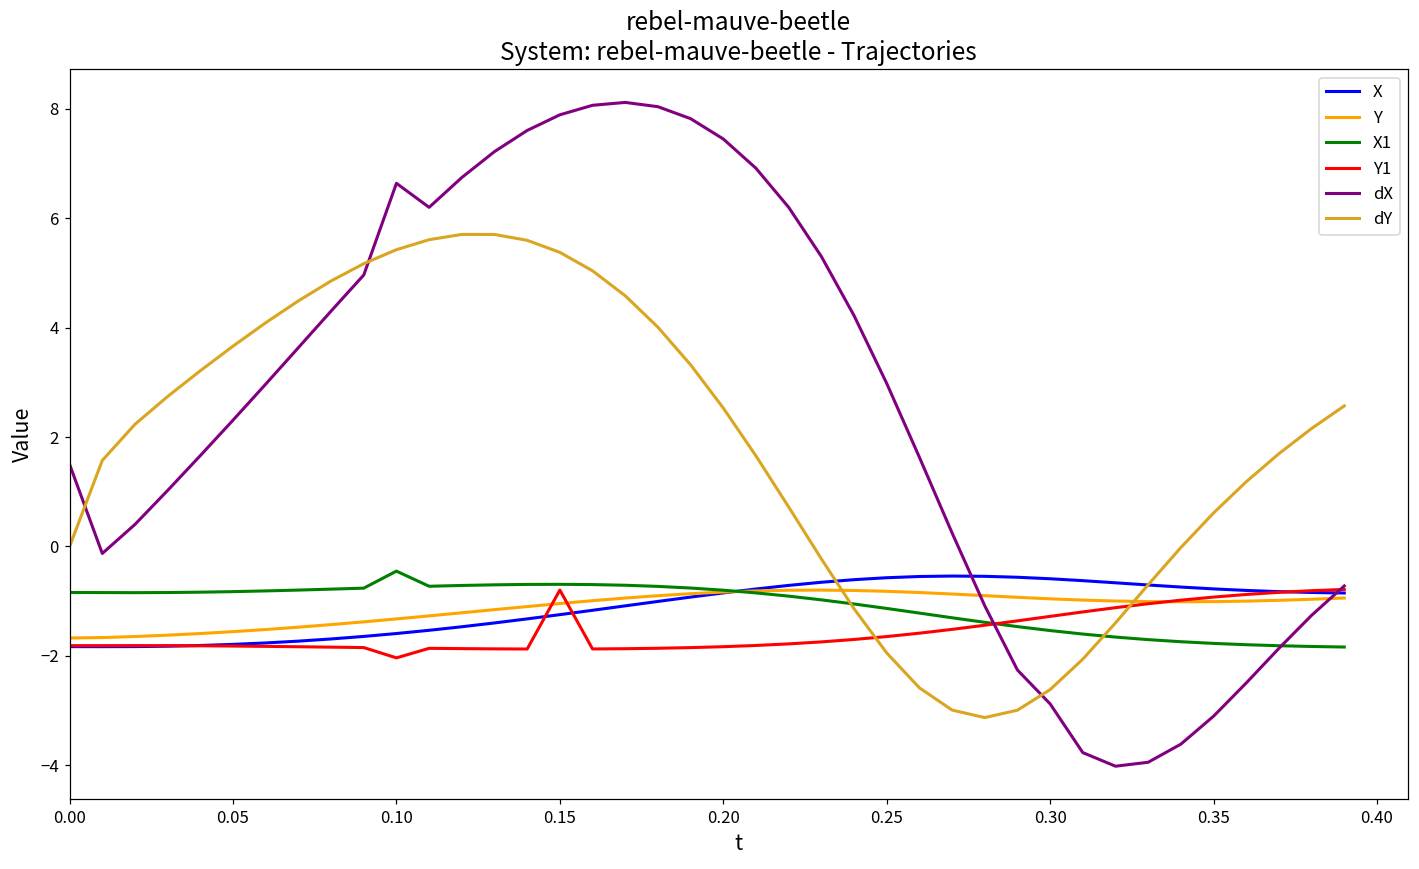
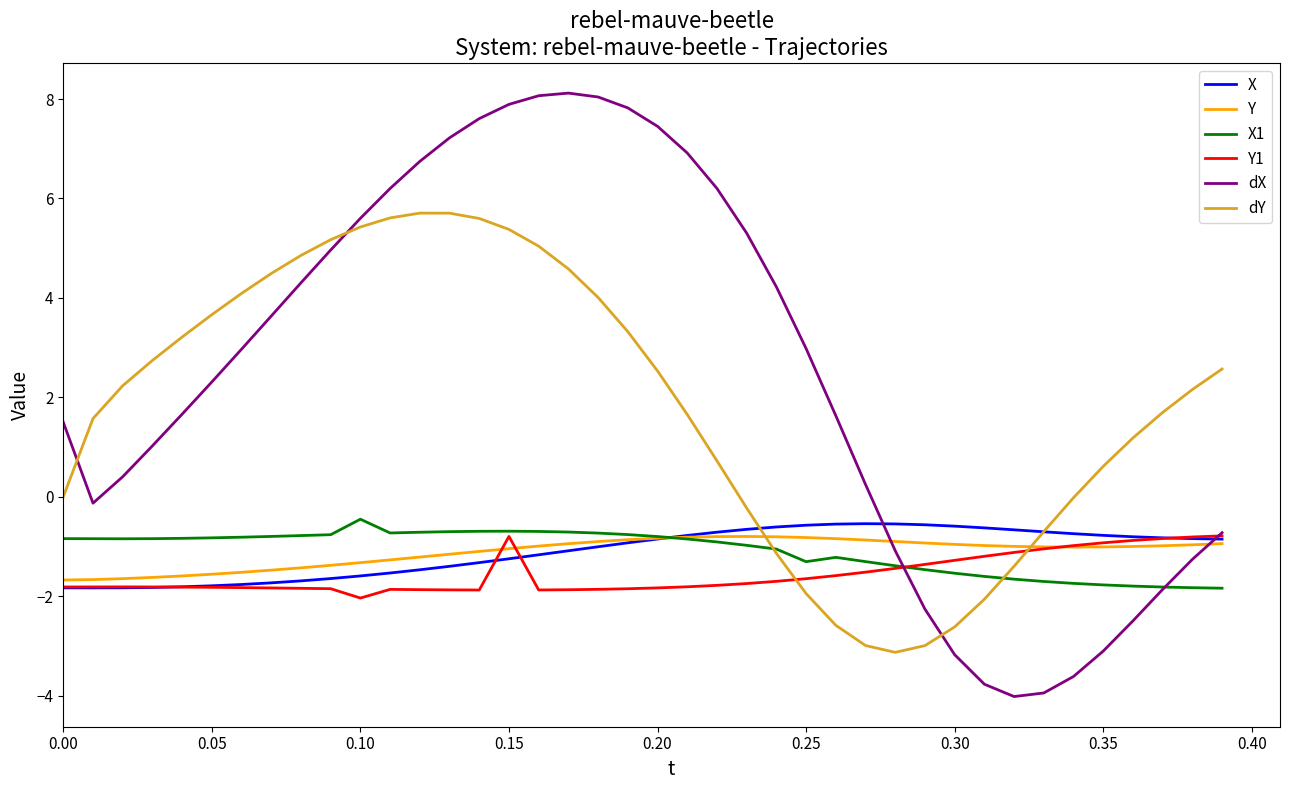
dX, 0.10: 6.6 -> 5.6
X1, 0.25: -1.1 -> -1.3
dX, 0.30: -2.9 -> -3.2
